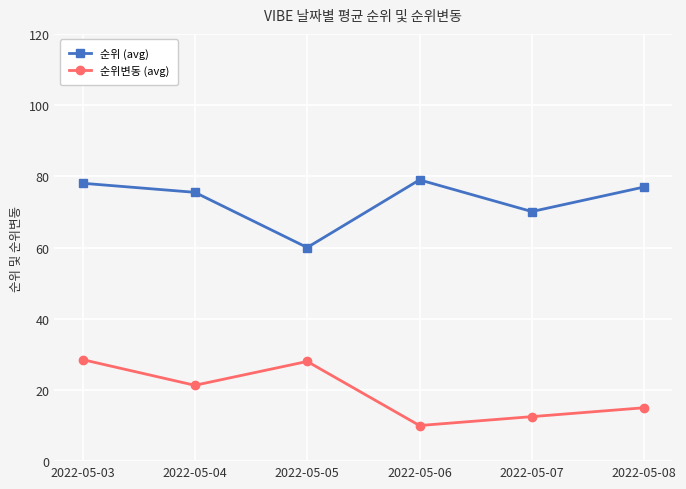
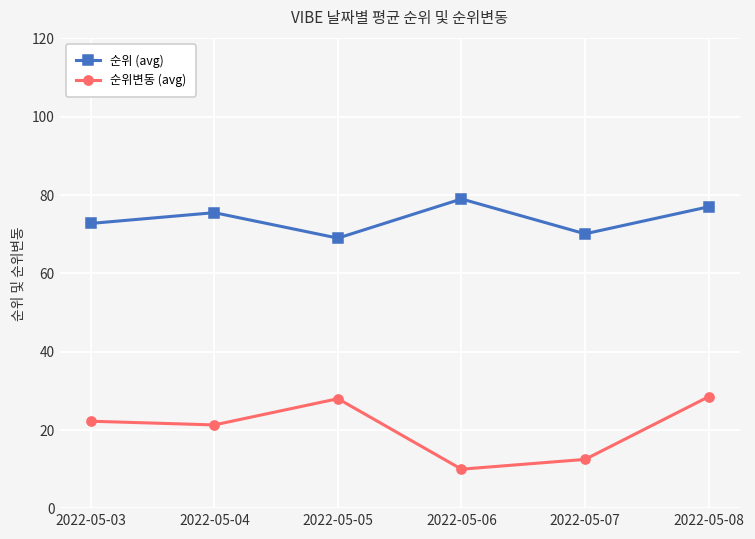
순위 (avg), 2022-05-03: 78 -> 73
순위변동 (avg), 2022-05-03: 29 -> 22
순위 (avg), 2022-05-05: 60 -> 69
순위변동 (avg), 2022-05-08: 15 -> 29
